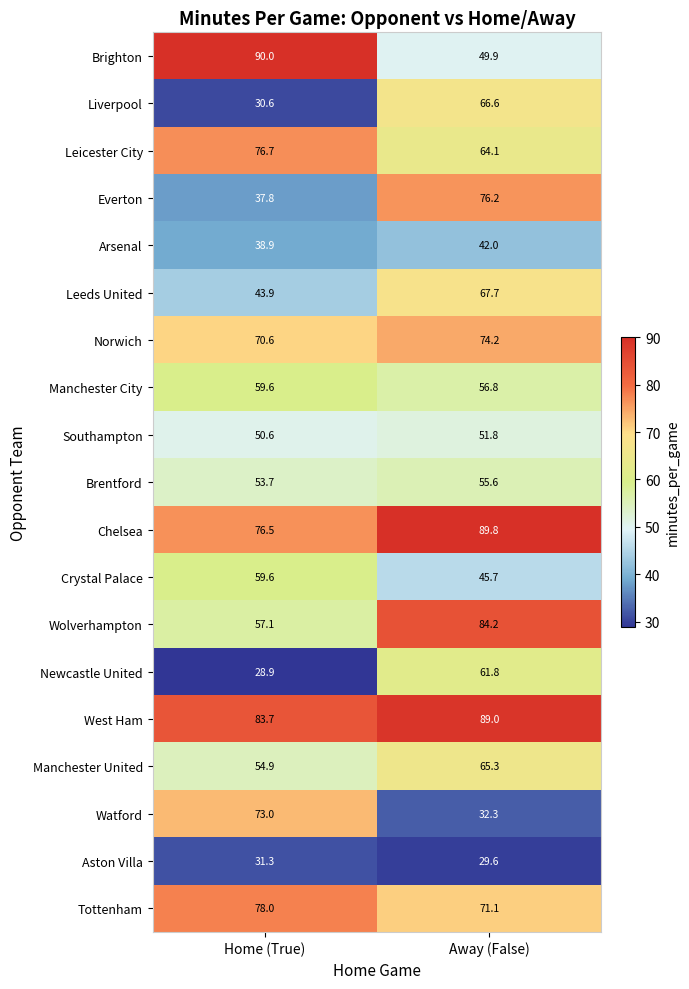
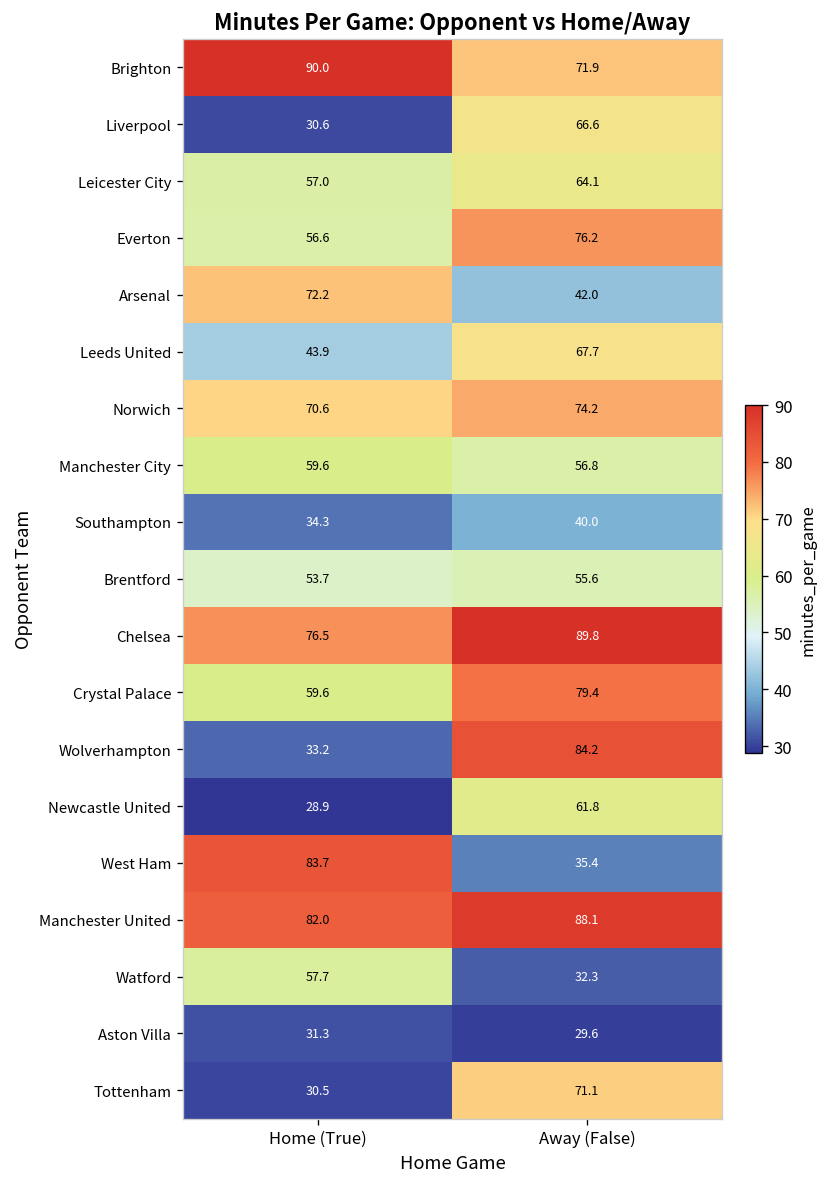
Brighton, Away (False): 49.9 -> 71.9
Leicester City, Home (True): 76.7 -> 57.0
Everton, Home (True): 37.8 -> 56.6
Arsenal, Home (True): 38.9 -> 72.2
Southampton, Home (True): 50.6 -> 34.3
Southampton, Away (False): 51.8 -> 40.0
Crystal Palace, Away (False): 45.7 -> 79.4
Wolverhampton, Home (True): 57.1 -> 33.2
West Ham, Away (False): 89.0 -> 35.4
Manchester United, Home (True): 54.9 -> 82.0
Manchester United, Away (False): 65.3 -> 88.1
Watford, Home (True): 73.0 -> 57.7
Tottenham, Home (True): 78.0 -> 30.5
